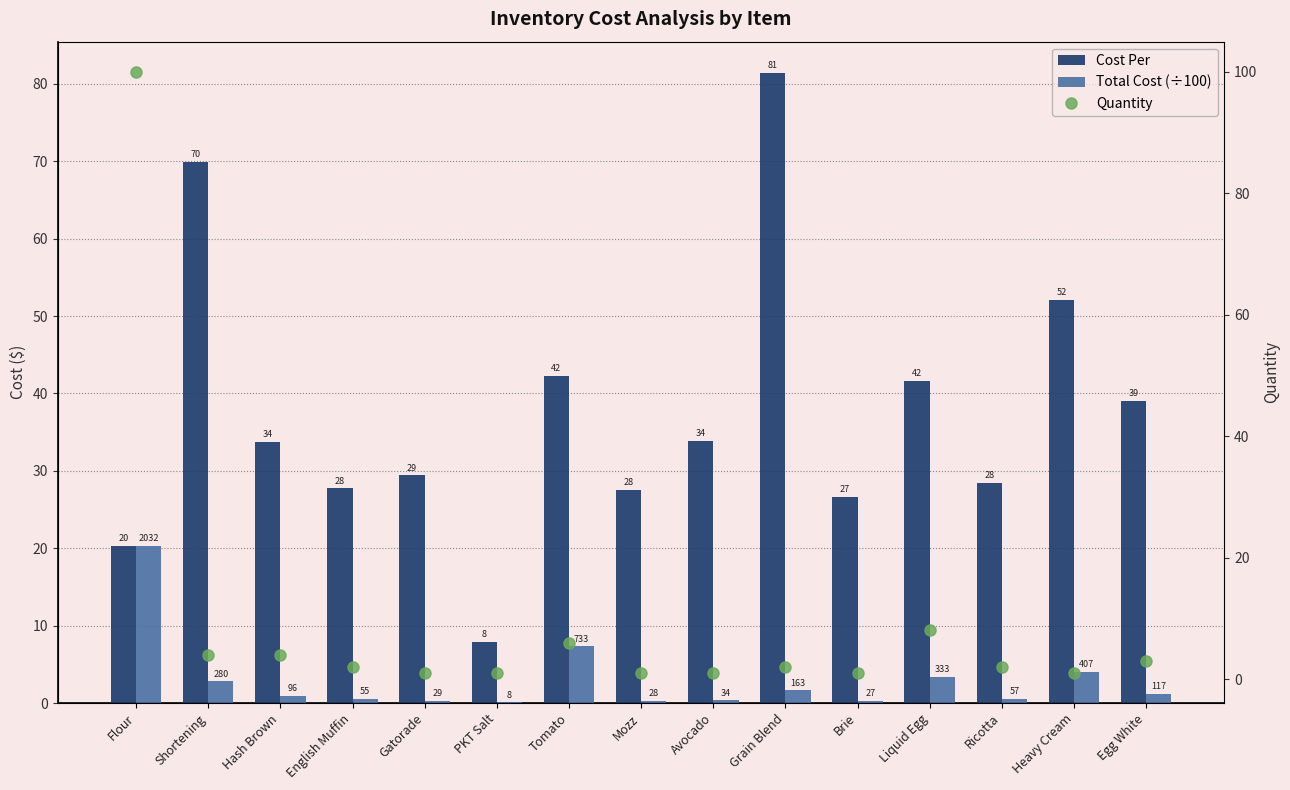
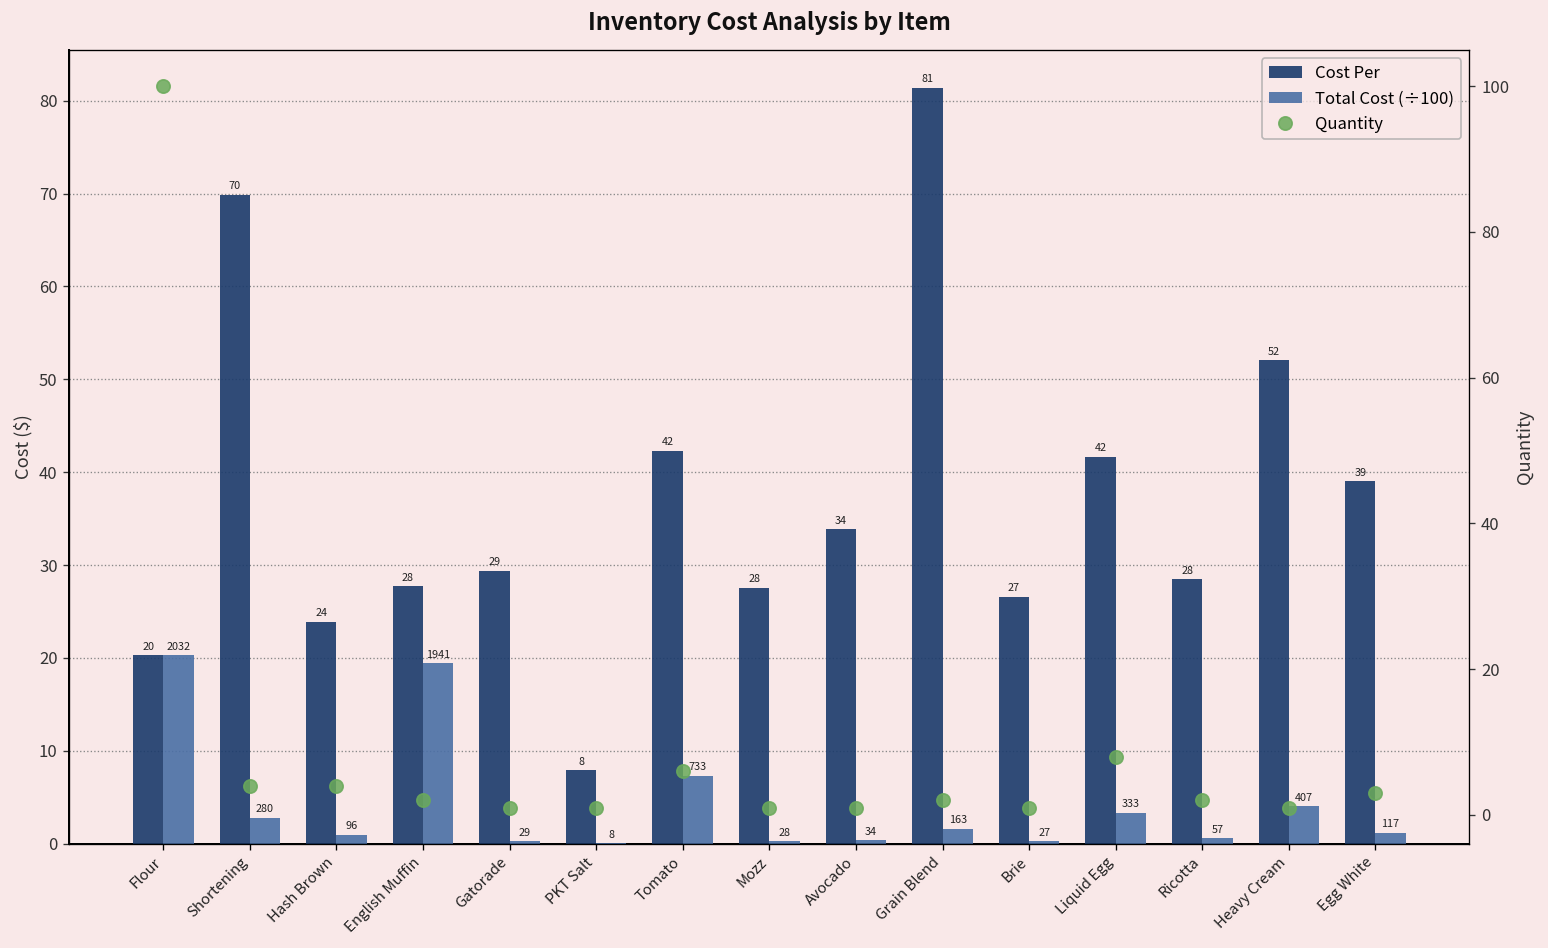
Cost Per, Hash Brown: 34 -> 24
Total Cost (÷100), English Muffin: 55 -> 1941
